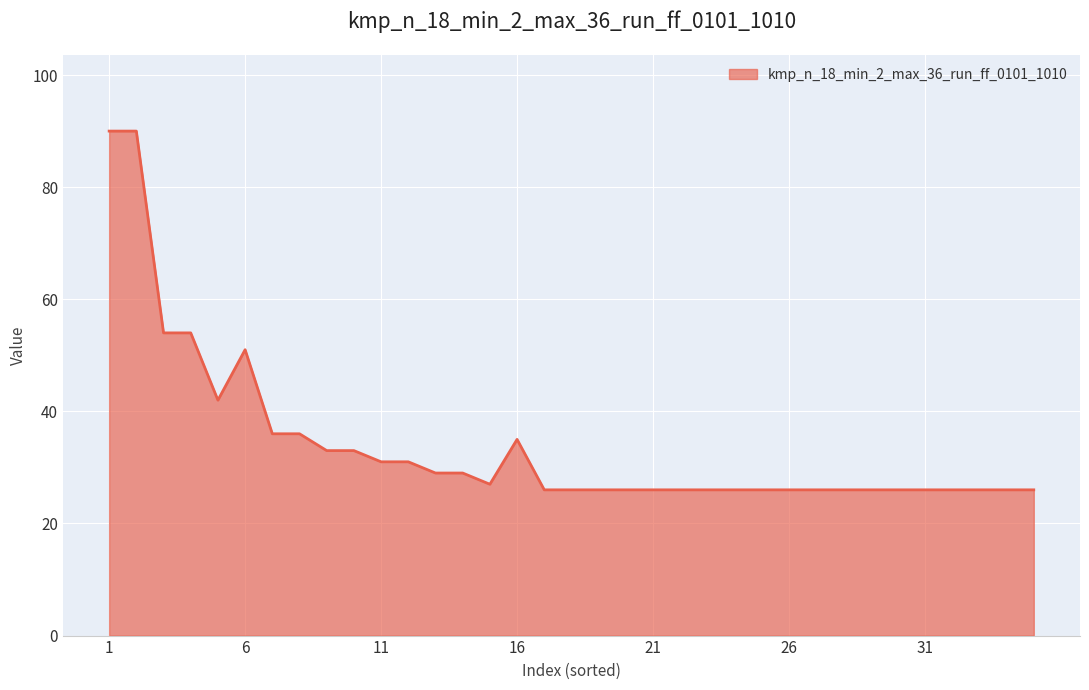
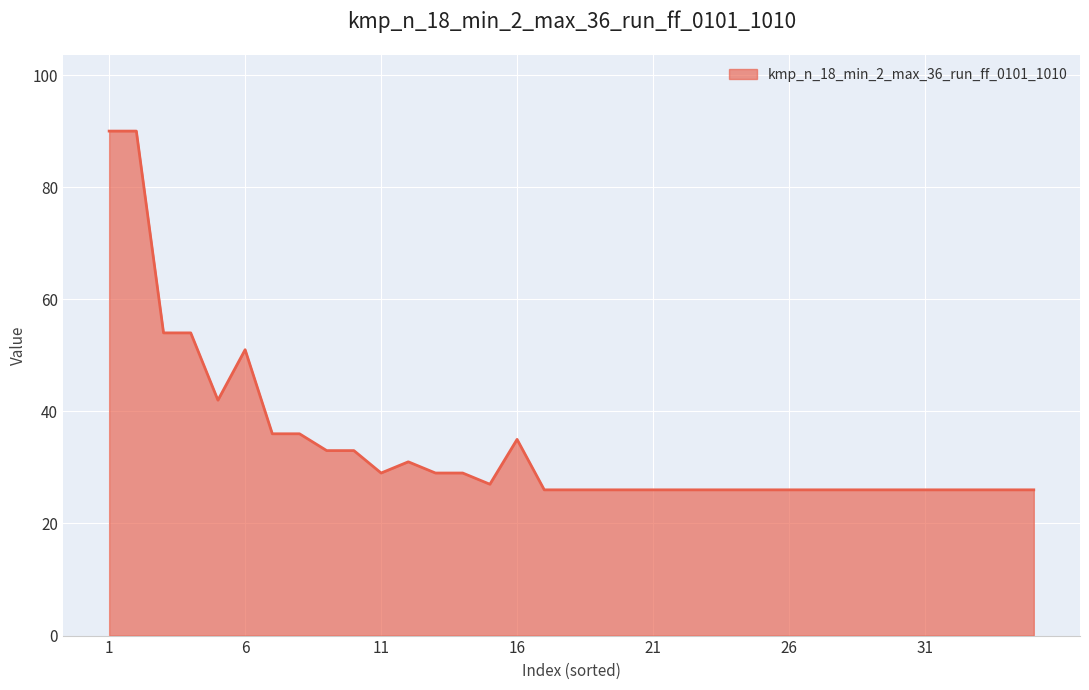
11: 31 -> 29
